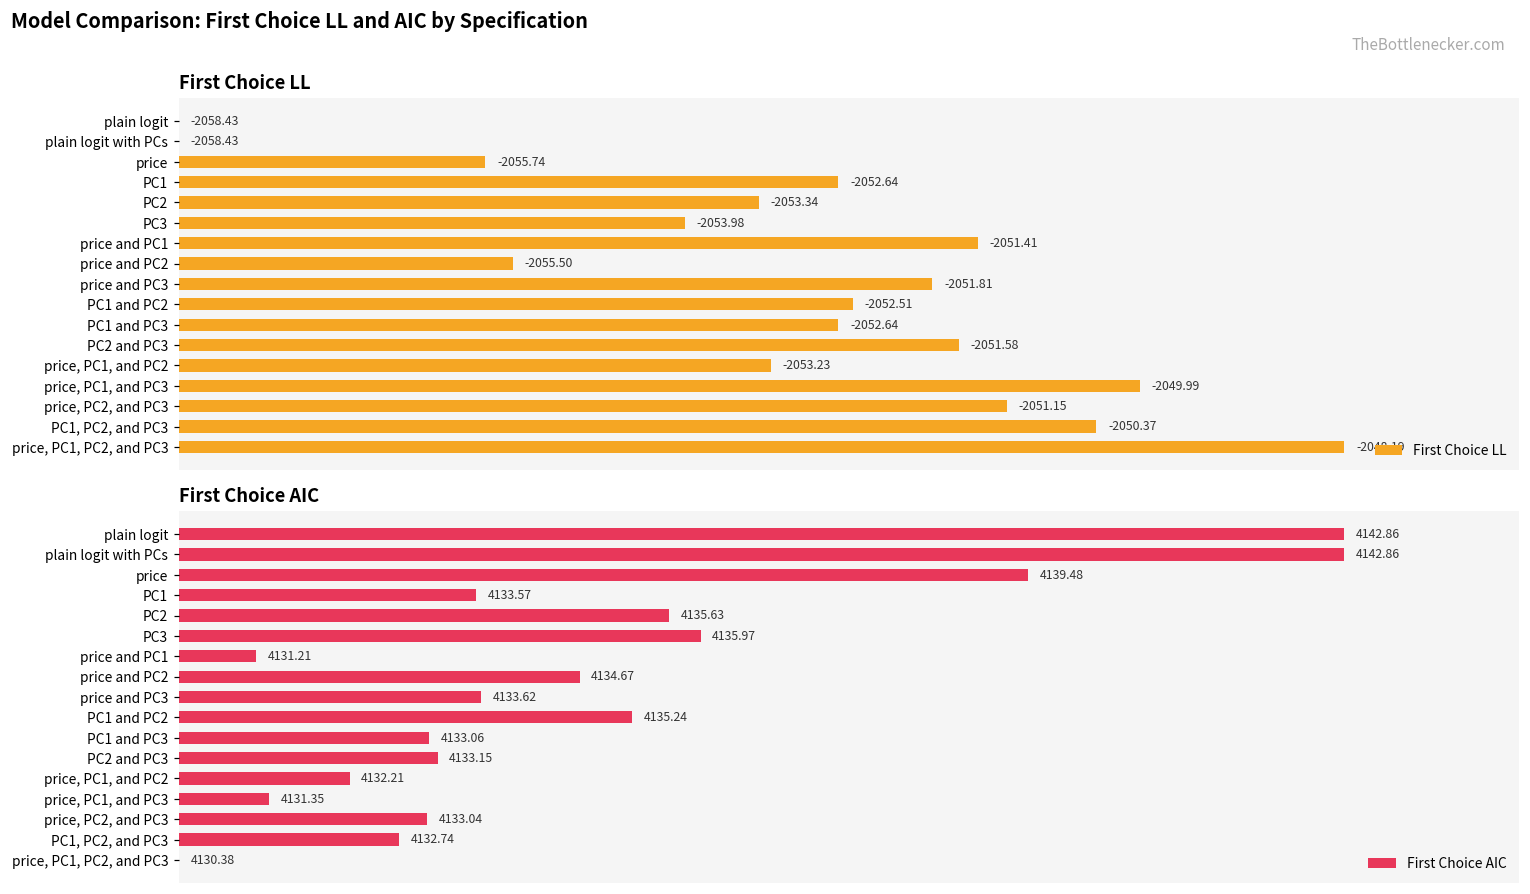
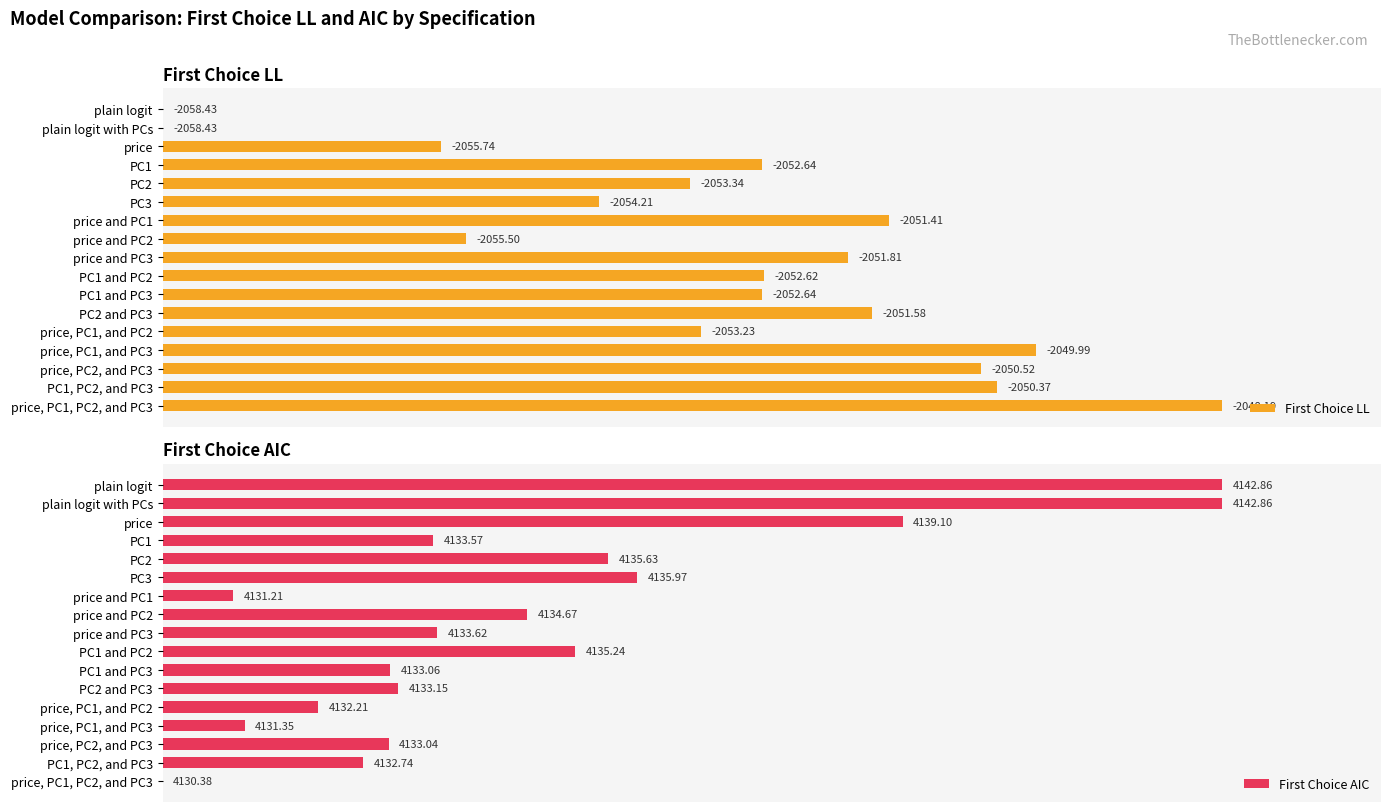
First Choice LL, PC3: -2053.98 -> -2054.21
First Choice LL, PC1 and PC2: -2052.51 -> -2052.62
First Choice LL, price, PC2, and PC3: -2051.15 -> -2050.52
First Choice AIC, price: 4139.48 -> 4139.10
